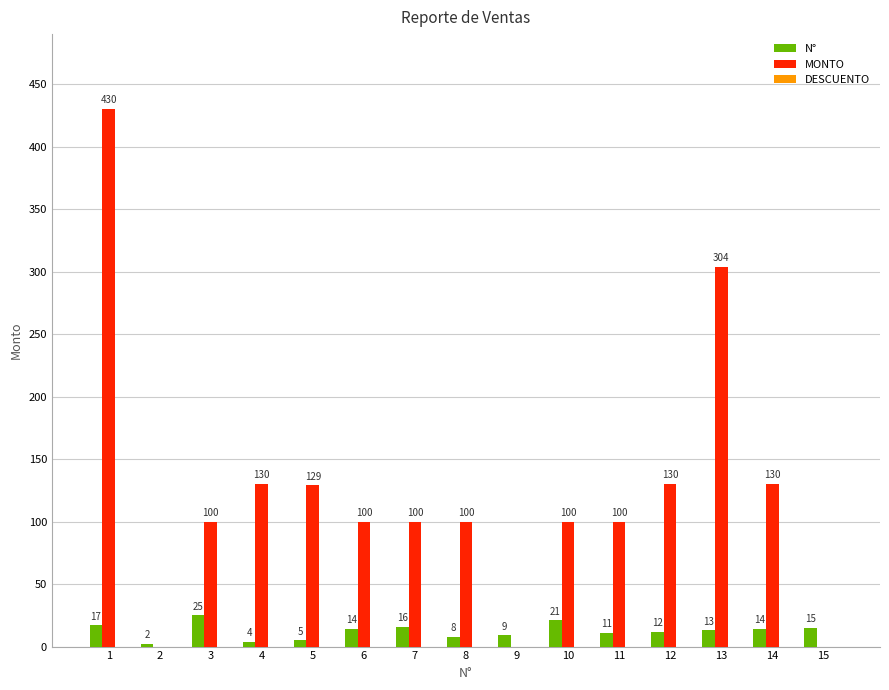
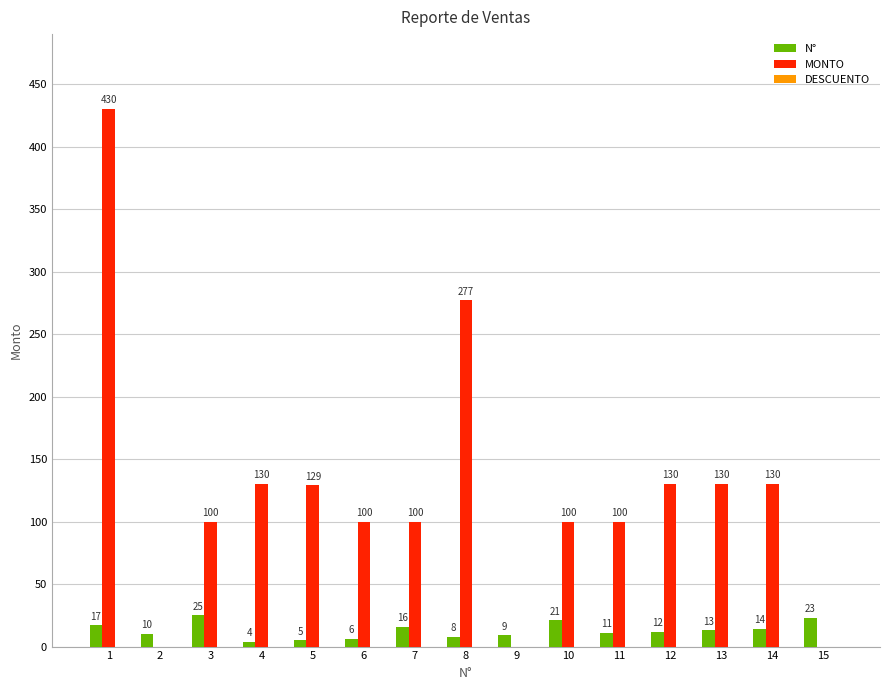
N°, 2: 2 -> 10
N°, 6: 14 -> 6
MONTO, 8: 100 -> 277
MONTO, 13: 304 -> 130
N°, 15: 15 -> 23
